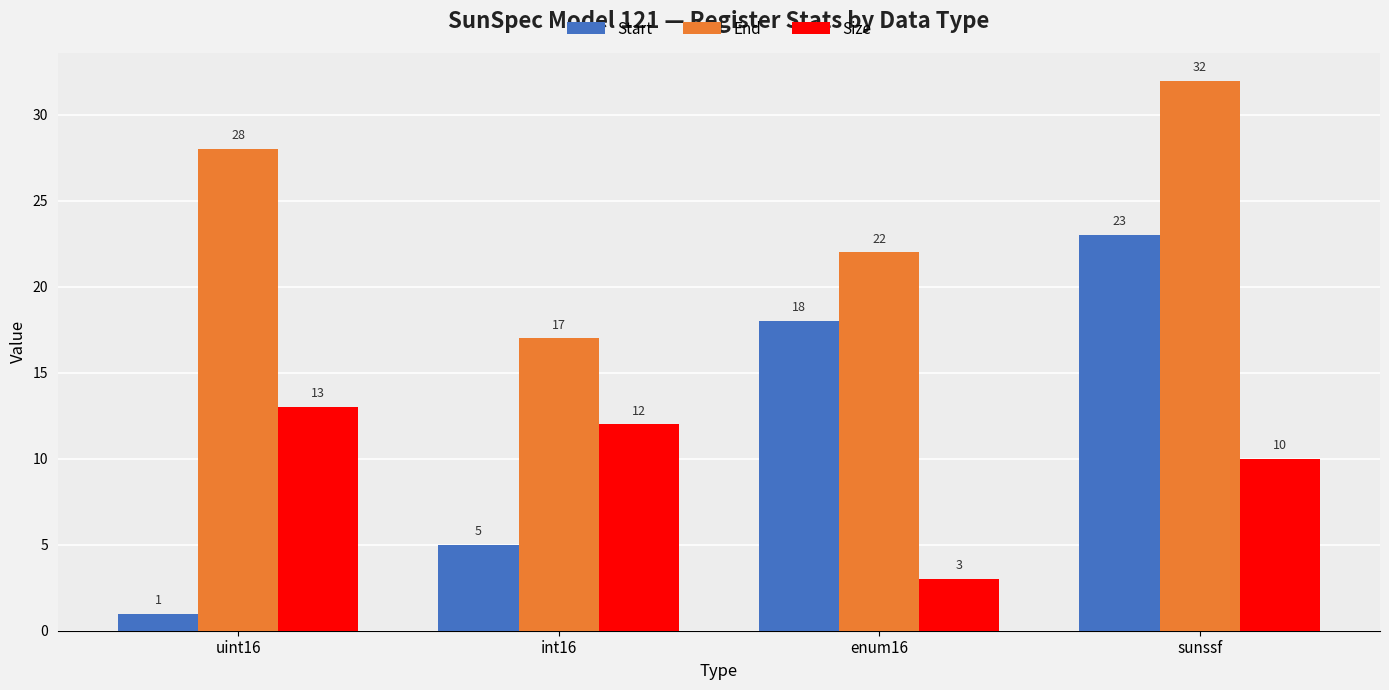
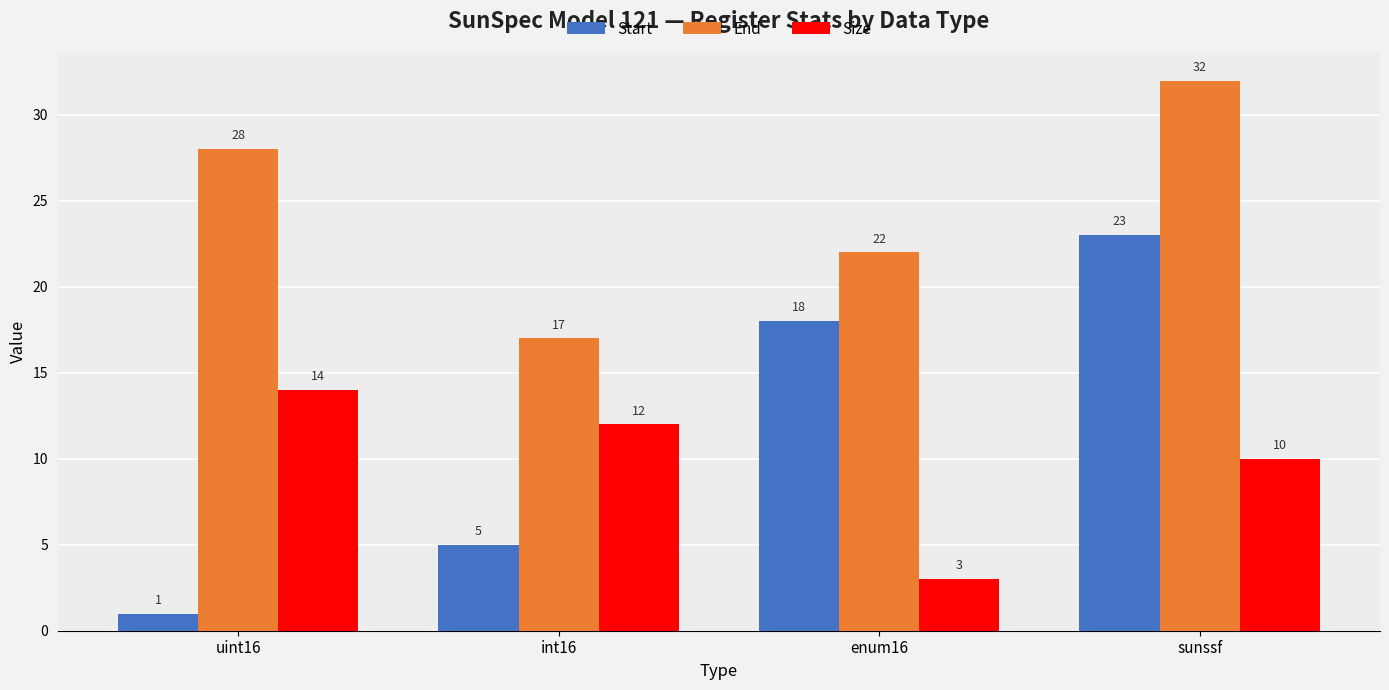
Size, uint16: 13 -> 14
